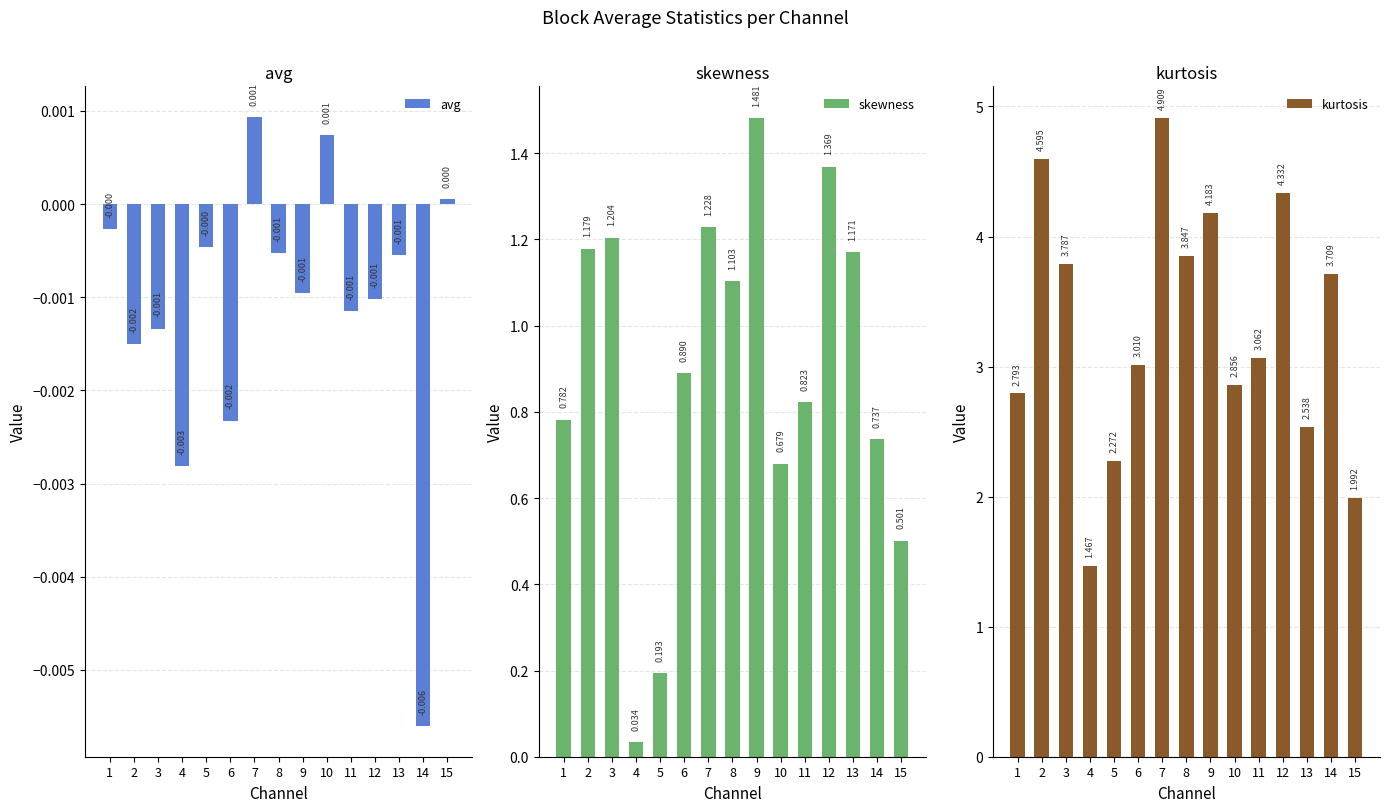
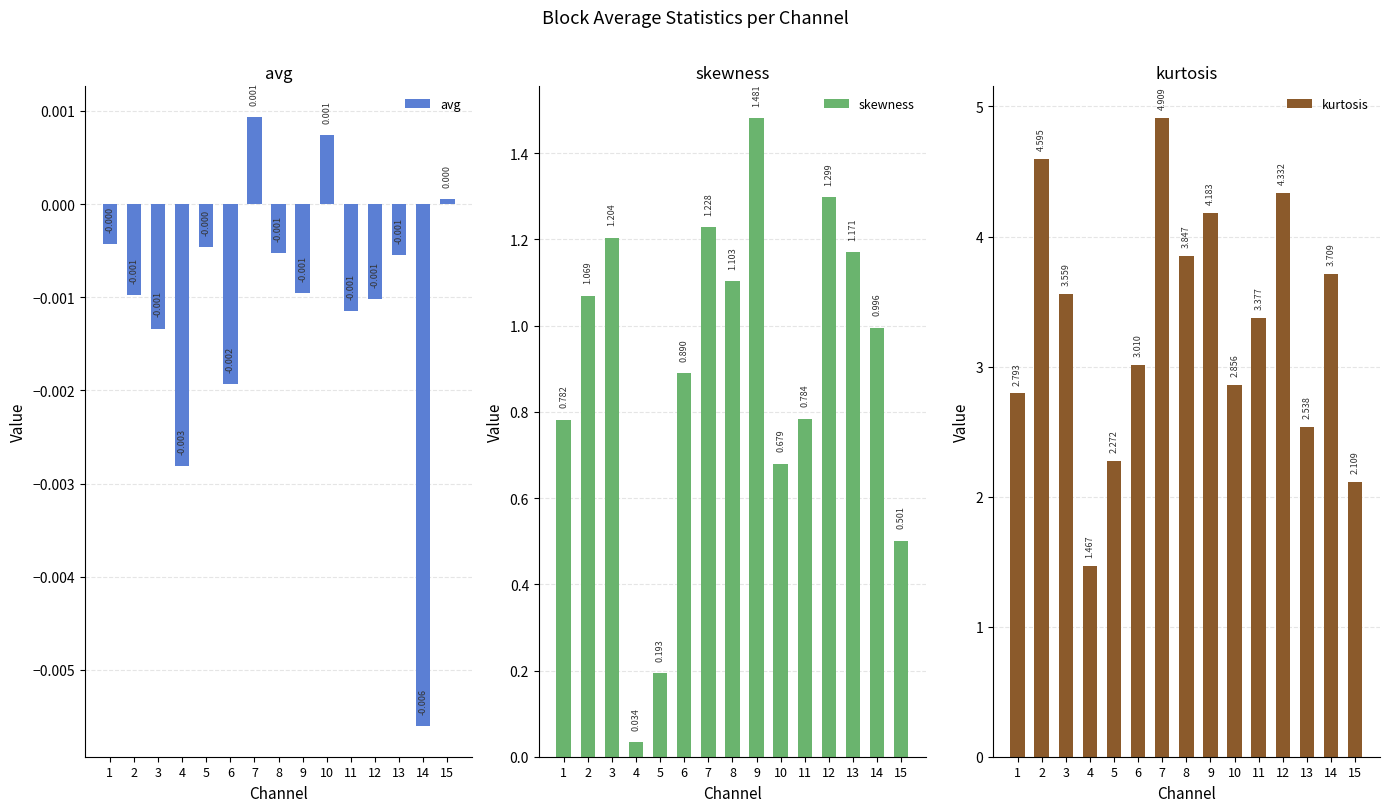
avg, 1: -0.0003 -> -0.0004
avg, 2: -0.002 -> -0.001
avg, 6: -0.0023 -> -0.0019
skewness, 2: 1.179 -> 1.069
skewness, 11: 0.823 -> 0.784
skewness, 12: 1.369 -> 1.299
skewness, 14: 0.737 -> 0.996
kurtosis, 3: 3.787 -> 3.559
kurtosis, 11: 3.062 -> 3.377
kurtosis, 15: 1.992 -> 2.109
